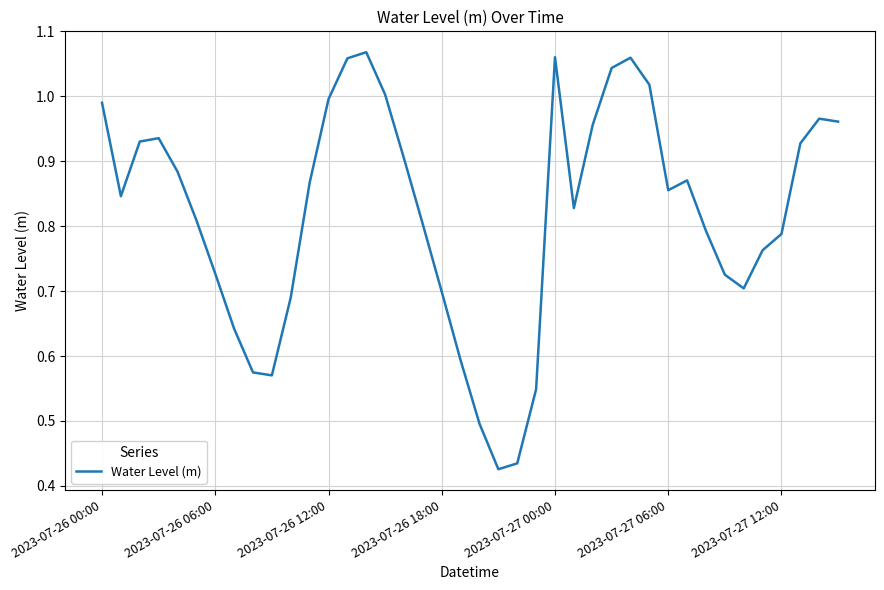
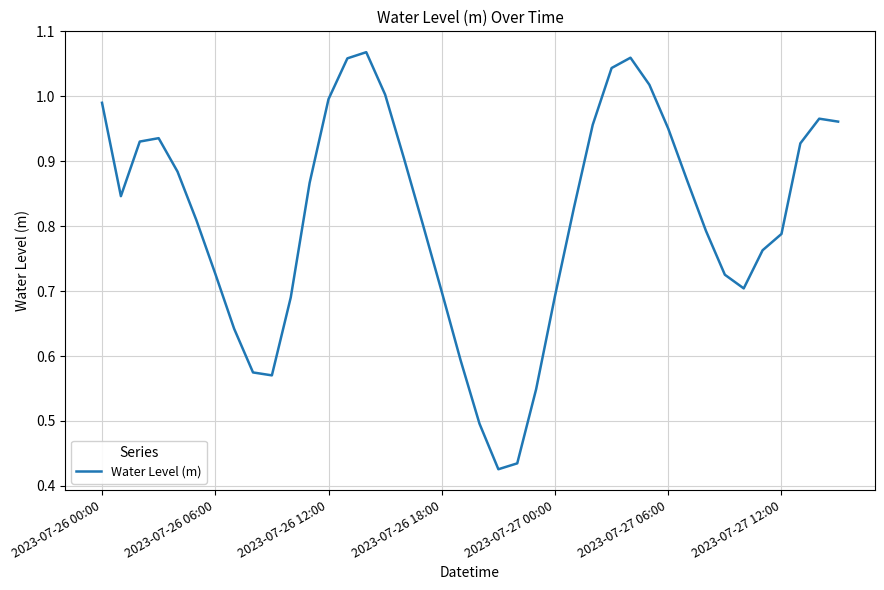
2023-07-27 00:00: 1.06 -> 0.69
2023-07-27 06:00: 0.86 -> 0.95
